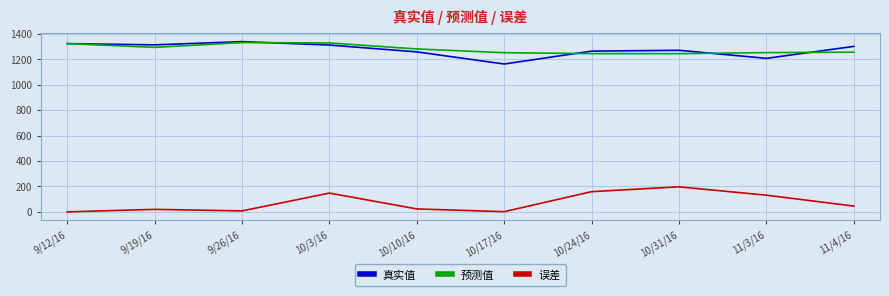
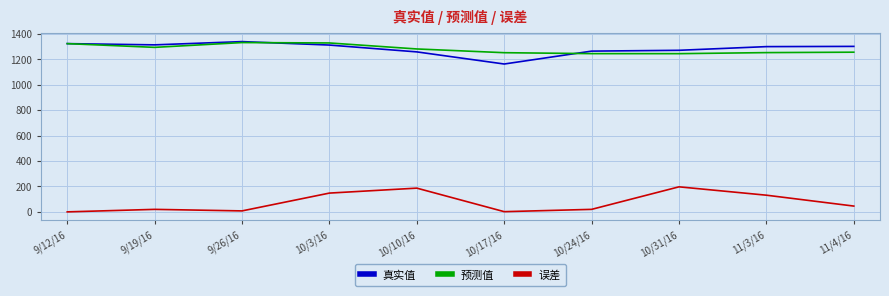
误差, 10/10/16: 20 -> 190
误差, 10/24/16: 160 -> 20
真实值, 11/3/16: 1210 -> 1300
